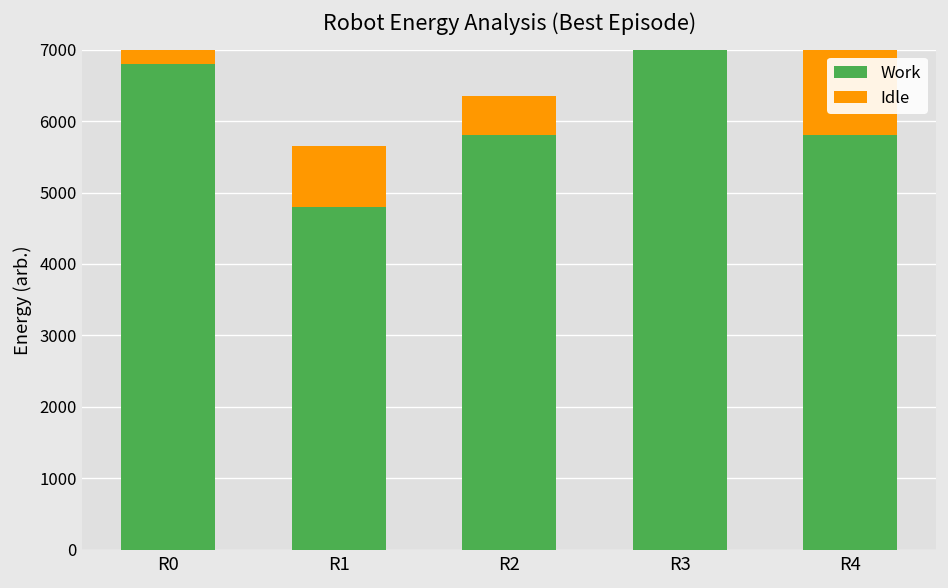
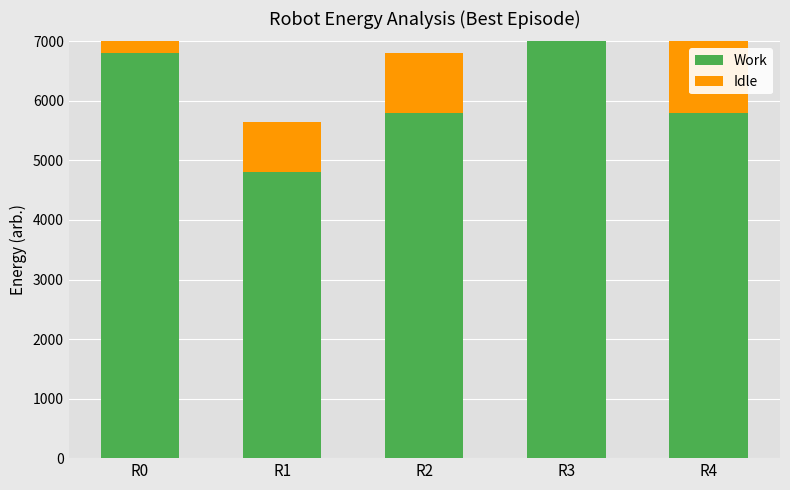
Idle, R2: 600 -> 1000
